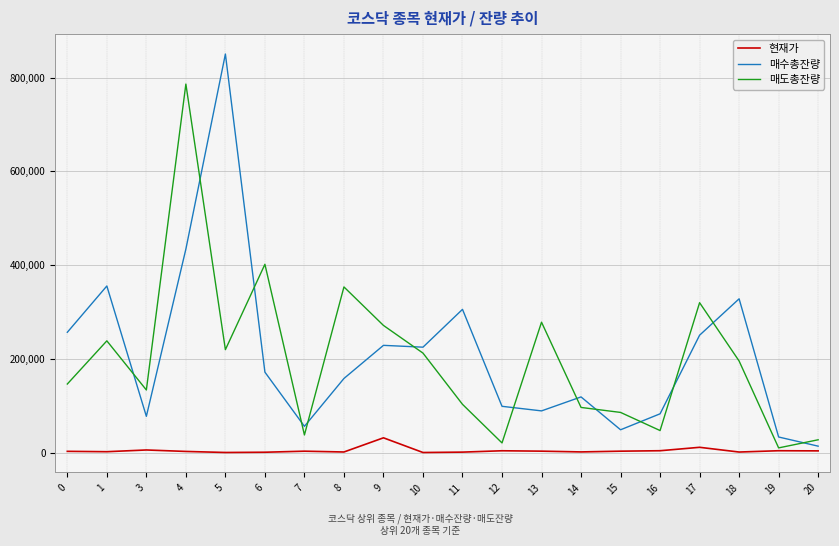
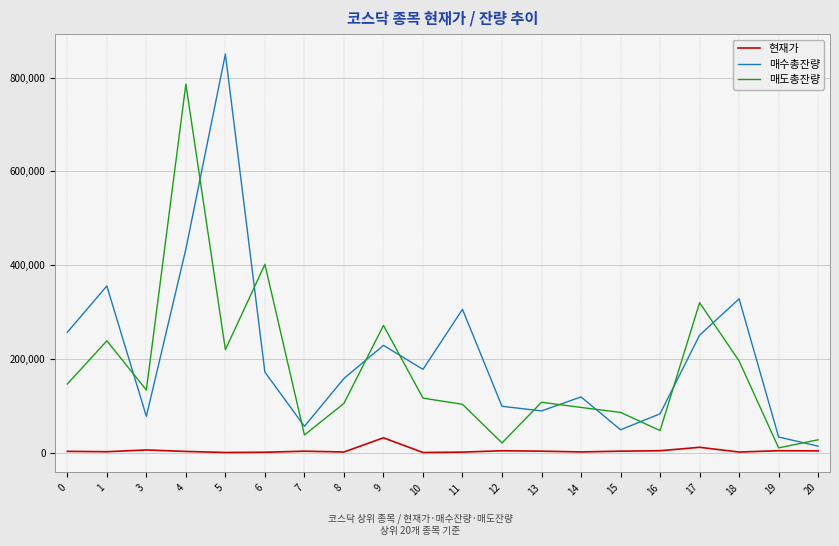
매도총잔량, 8: 350,000 -> 110,000
매수총잔량, 10: 230,000 -> 180,000
매도총잔량, 10: 210,000 -> 120,000
매도총잔량, 13: 280,000 -> 110,000
